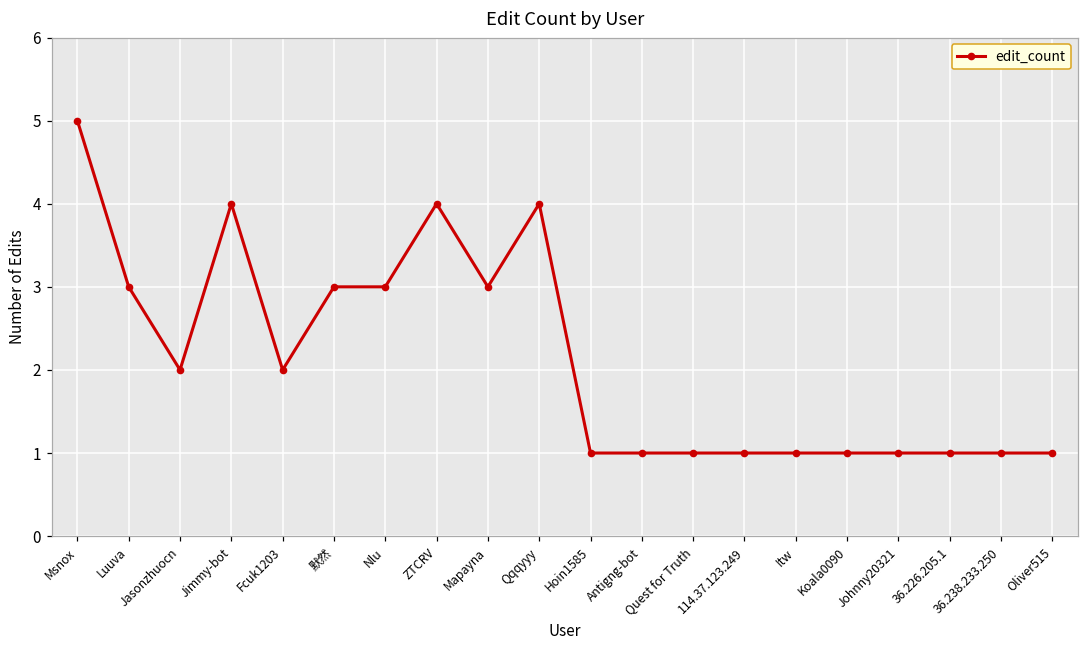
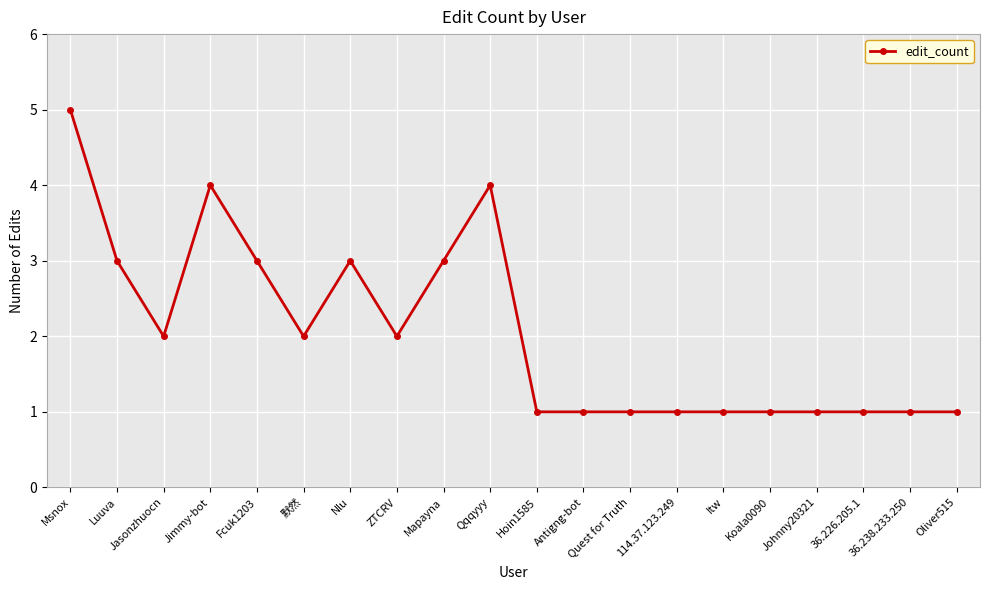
Fcuk1203: 2 -> 3
默然: 3 -> 2
ZTCRV: 4 -> 2
